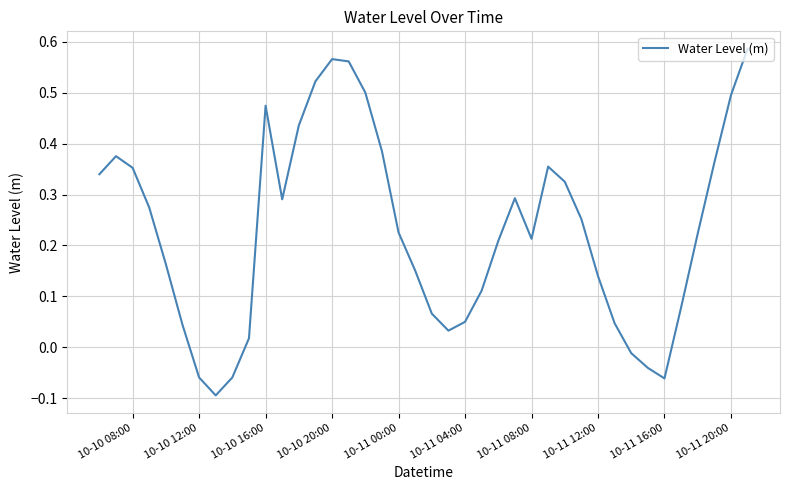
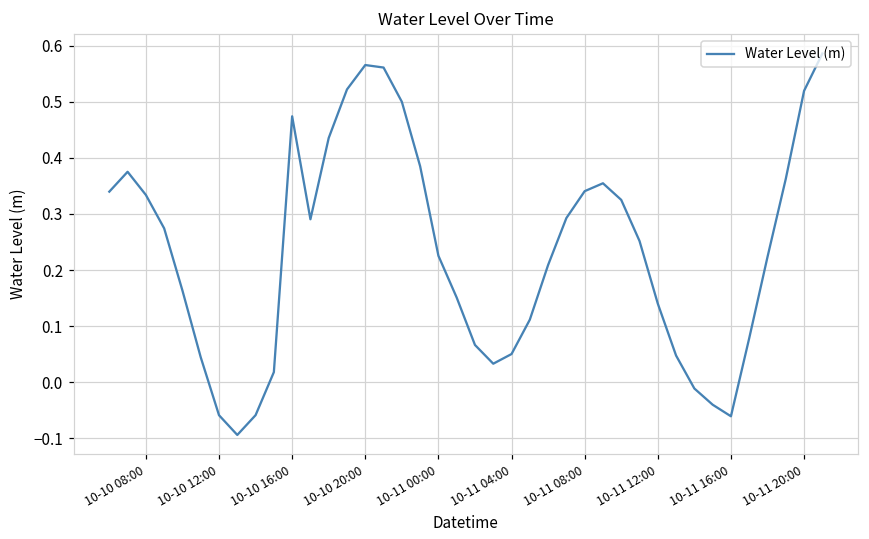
10-10 08:00: 0.35 -> 0.33
10-11 08:00: 0.21 -> 0.34
10-11 20:00: 0.49 -> 0.52
